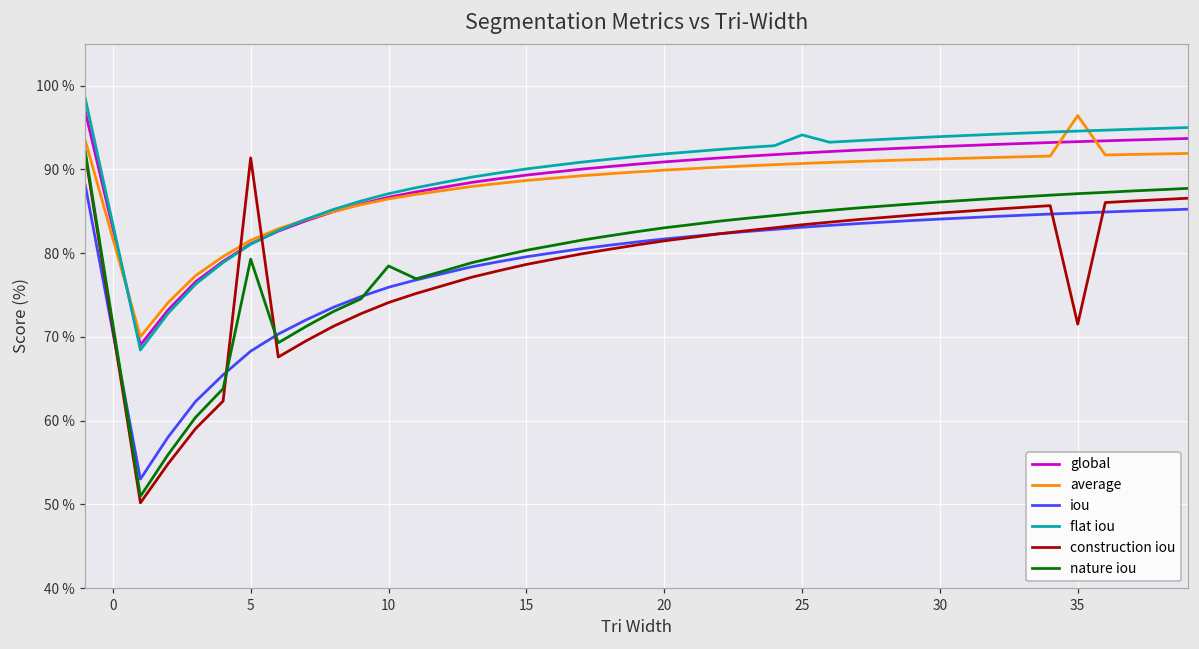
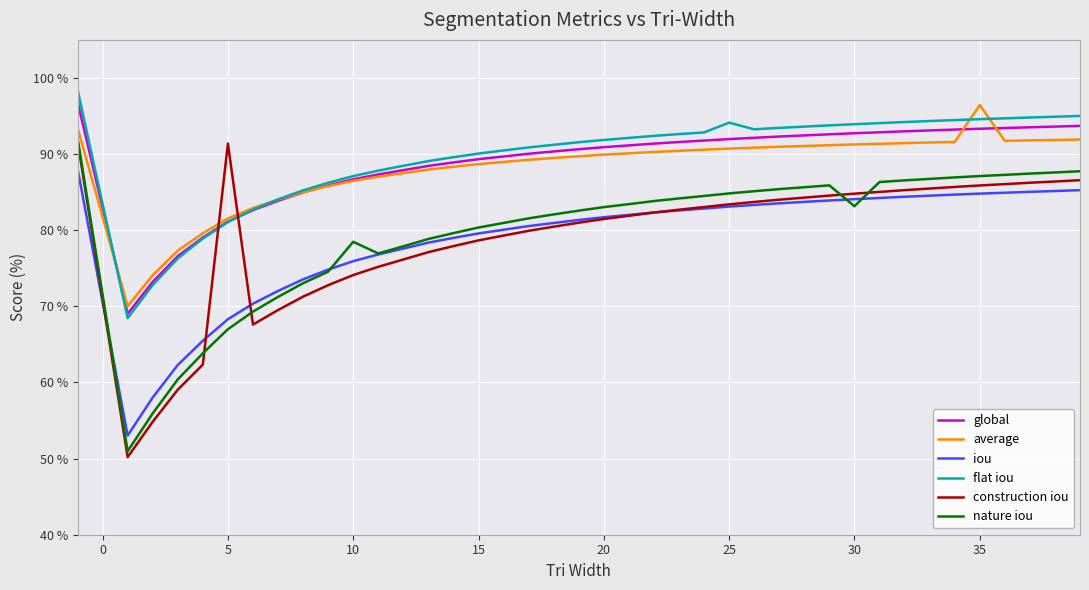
nature iou, 5: 79 % -> 67 %
nature iou, 30: 86 % -> 83 %
construction iou, 35: 72 % -> 86 %
